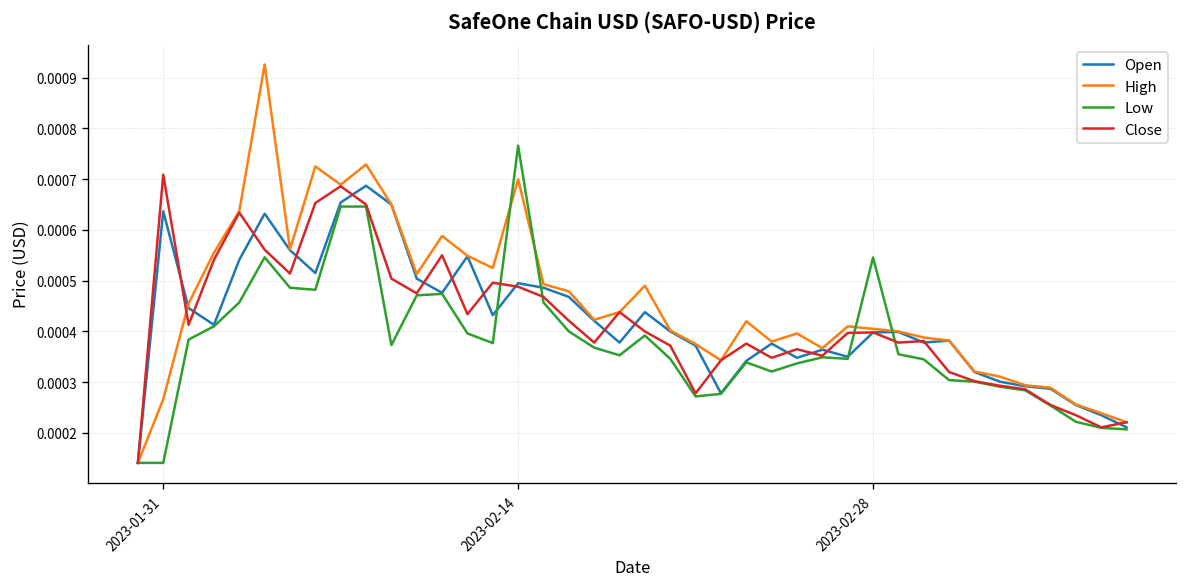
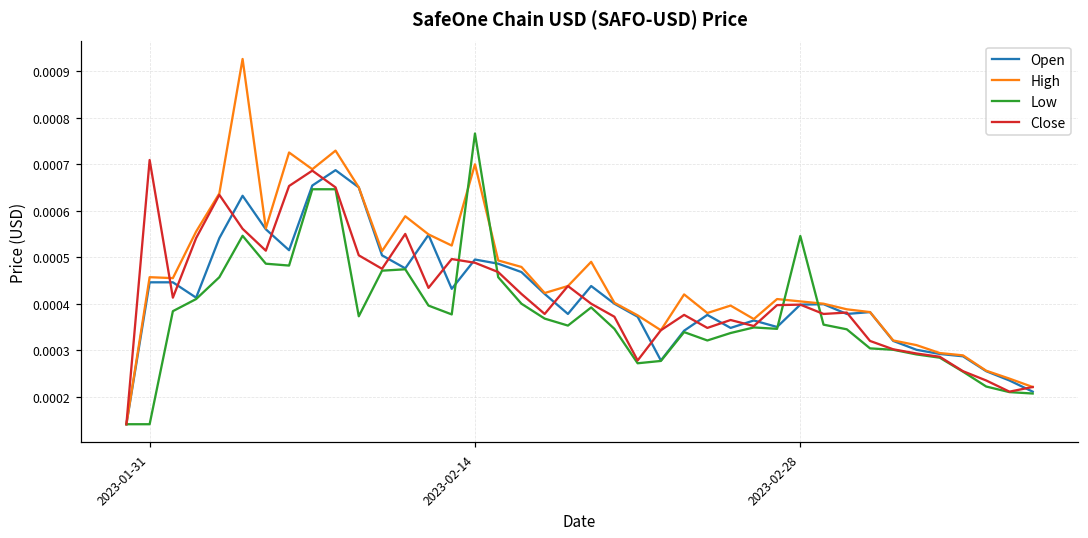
Open, 2023-01-31: 0.00064 -> 0.00045
High, 2023-01-31: 0.00027 -> 0.00046
